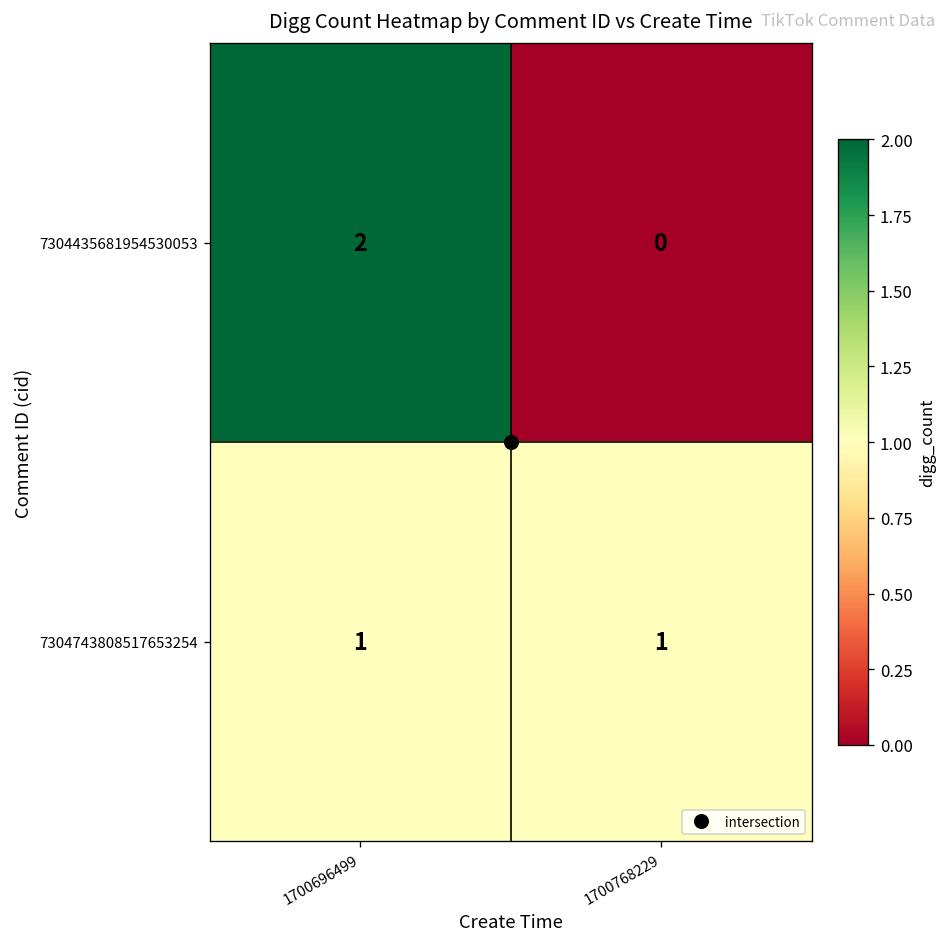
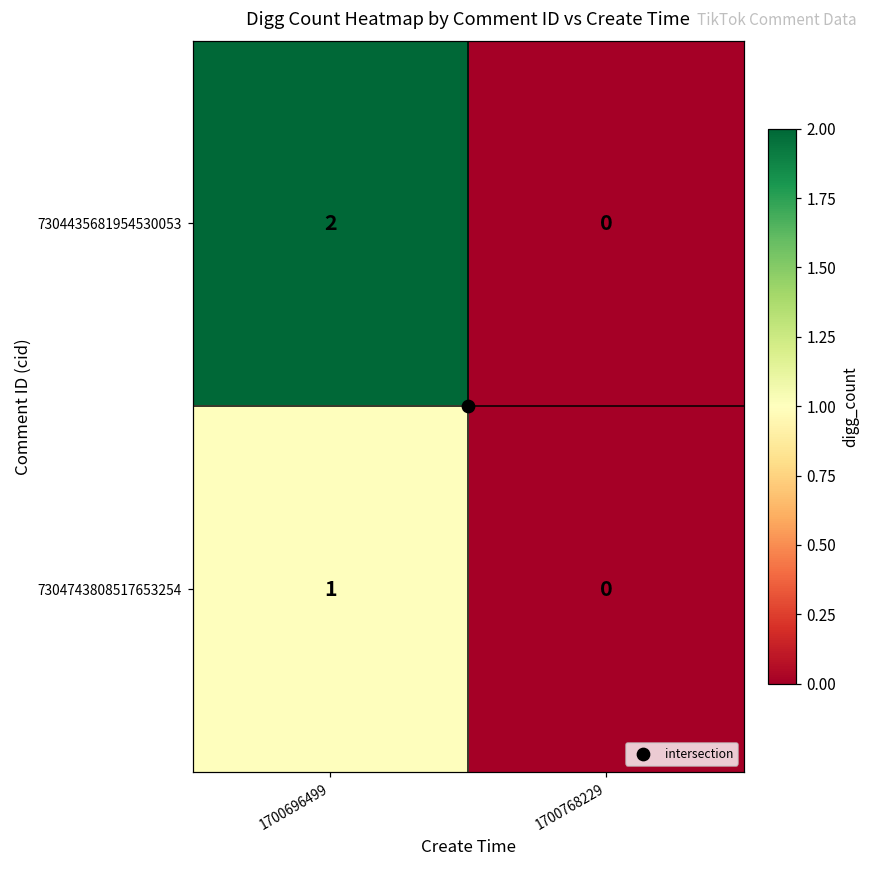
7304743808517653254, 1700768229: 1 -> 0
